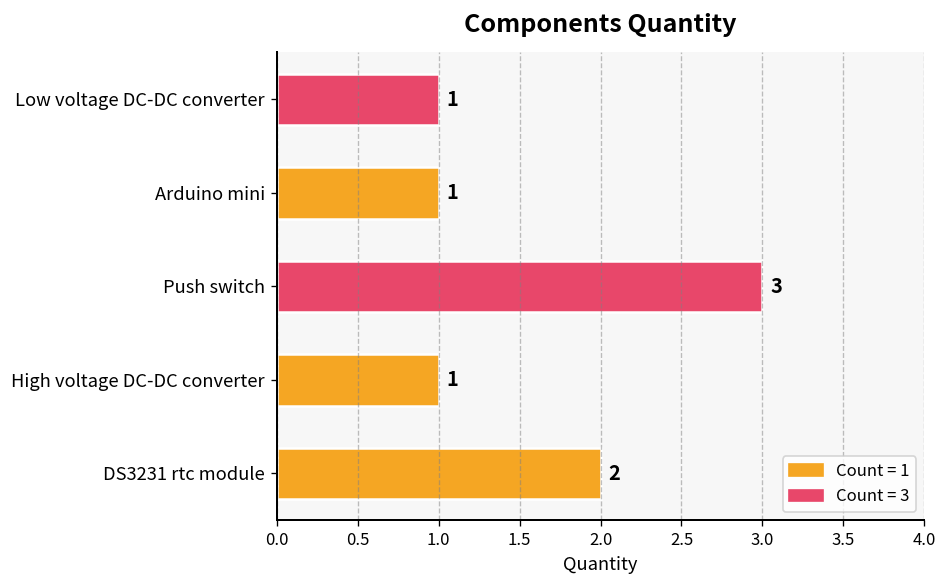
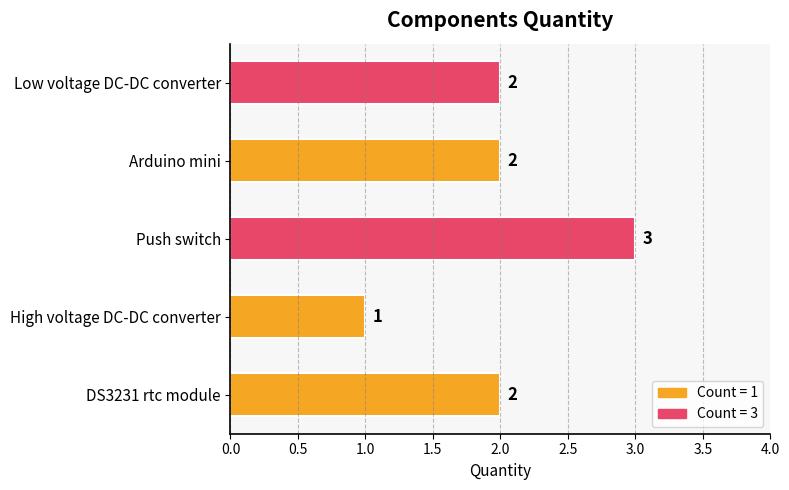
Low voltage DC-DC converter: 1 -> 2
Arduino mini: 1 -> 2
